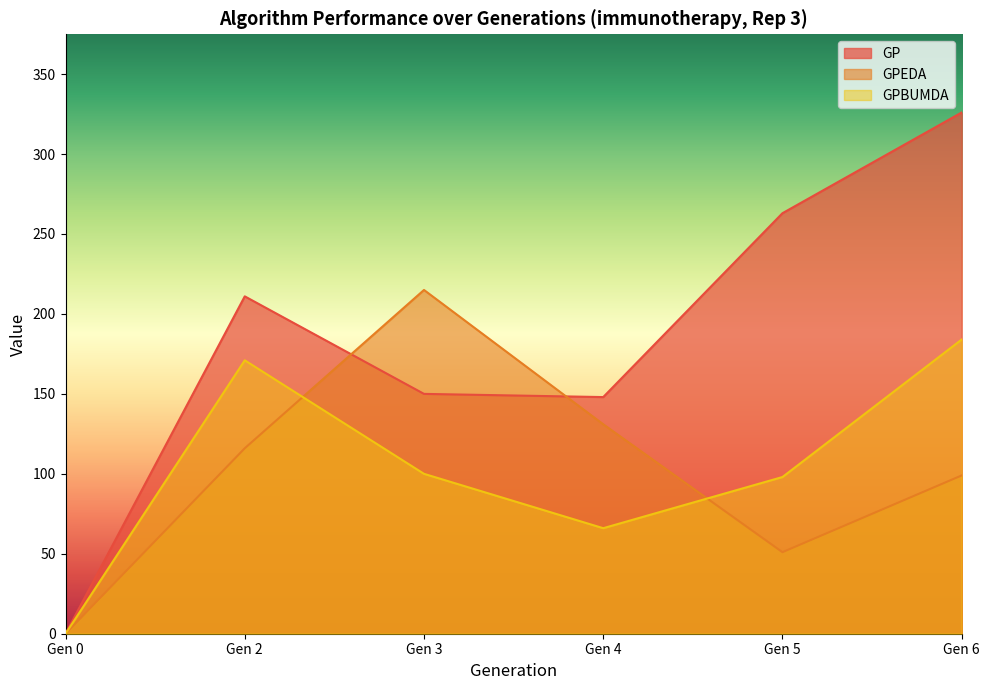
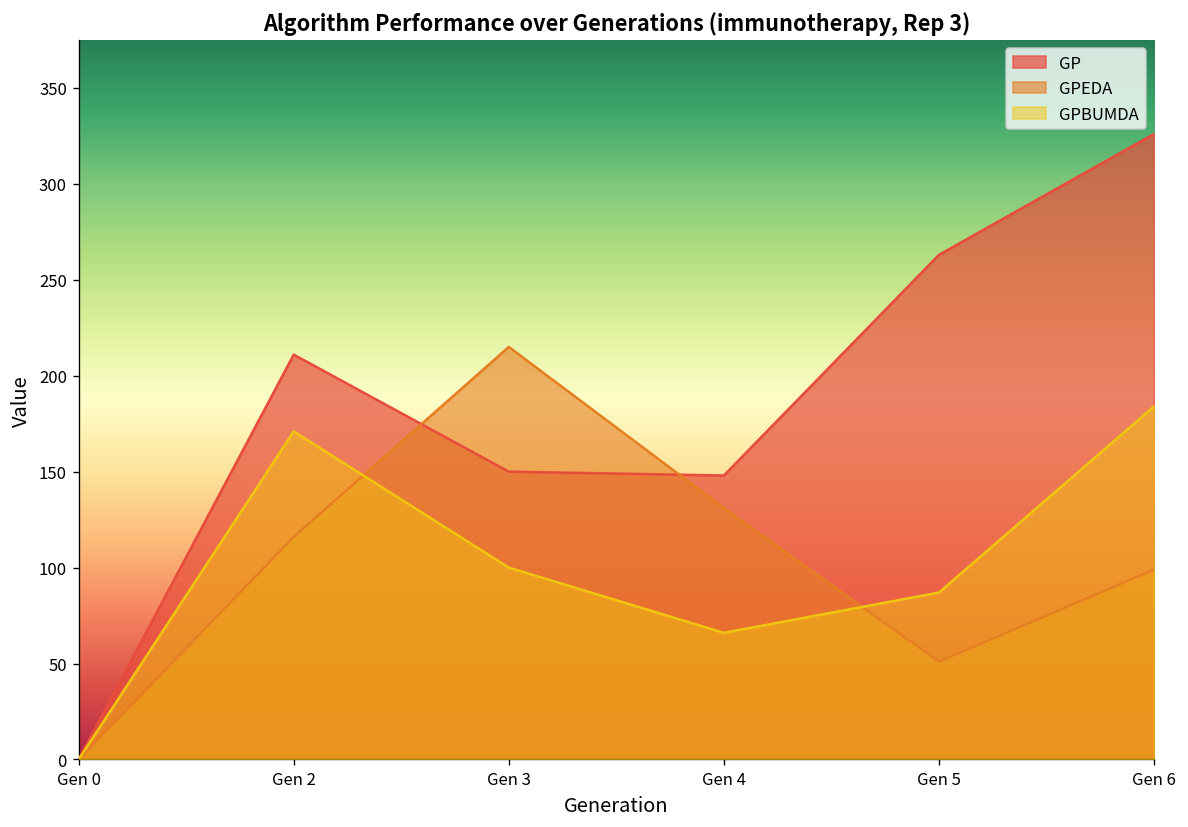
GPBUMDA, Gen 5: 98 -> 87
